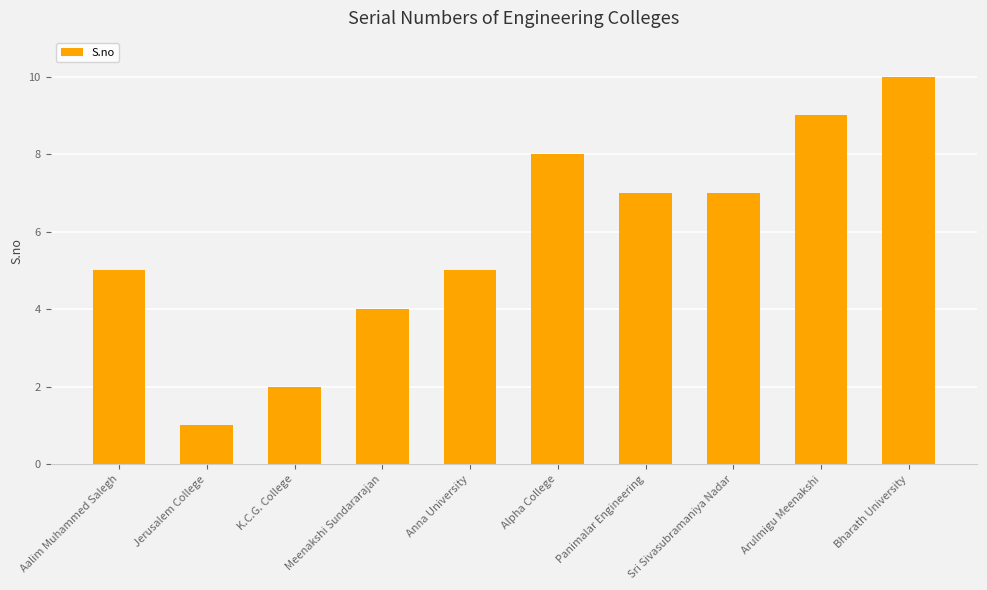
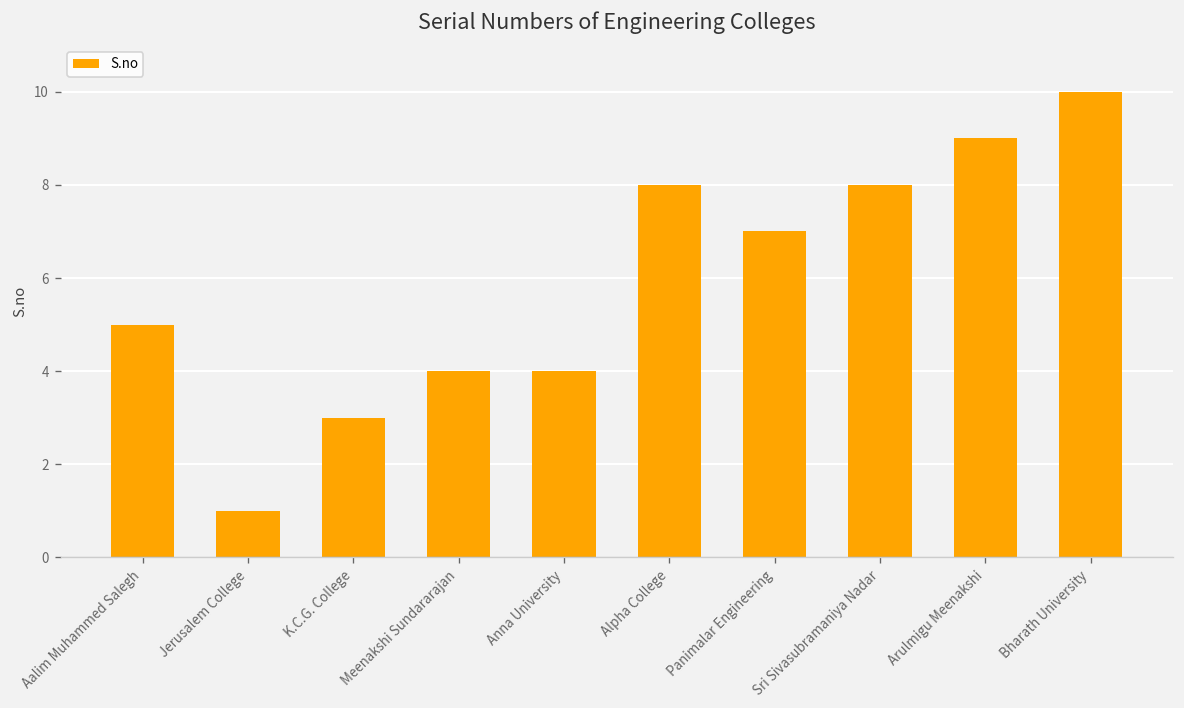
K.C.G. College: 2 -> 3
Anna University: 5 -> 4
Sri Sivasubramaniya Nadar: 7 -> 8
